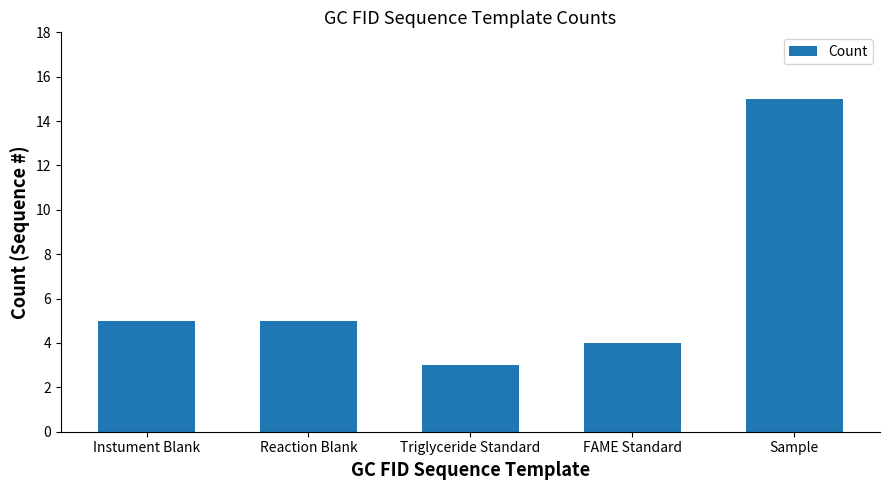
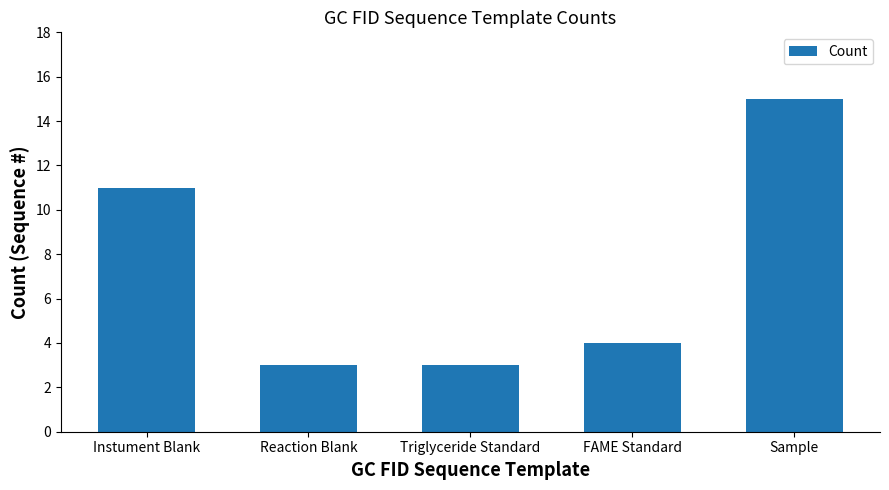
Instument Blank: 5 -> 11
Reaction Blank: 5 -> 3
